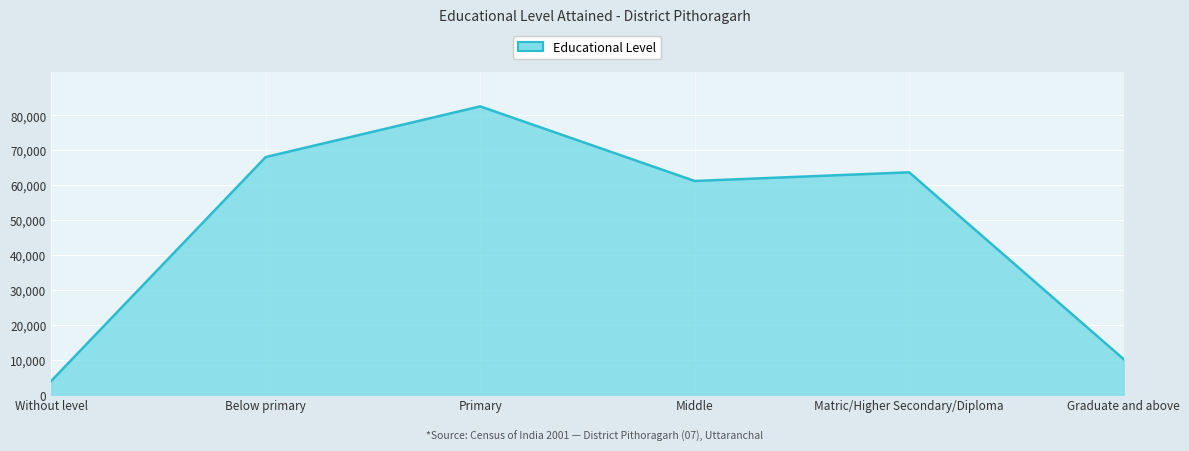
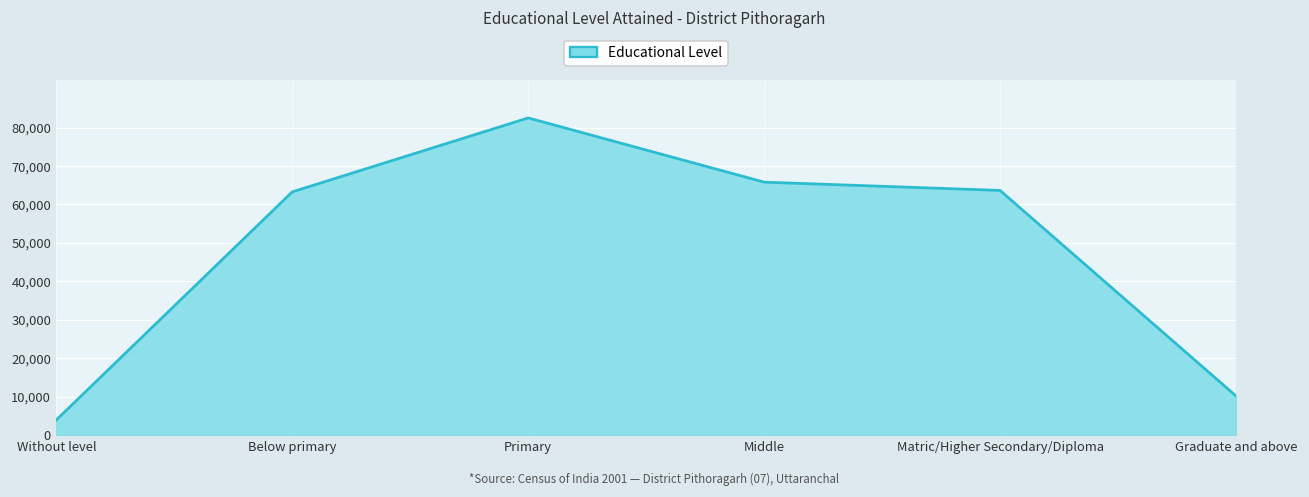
Below primary: 68,000 -> 63,000
Middle: 61,000 -> 66,000
